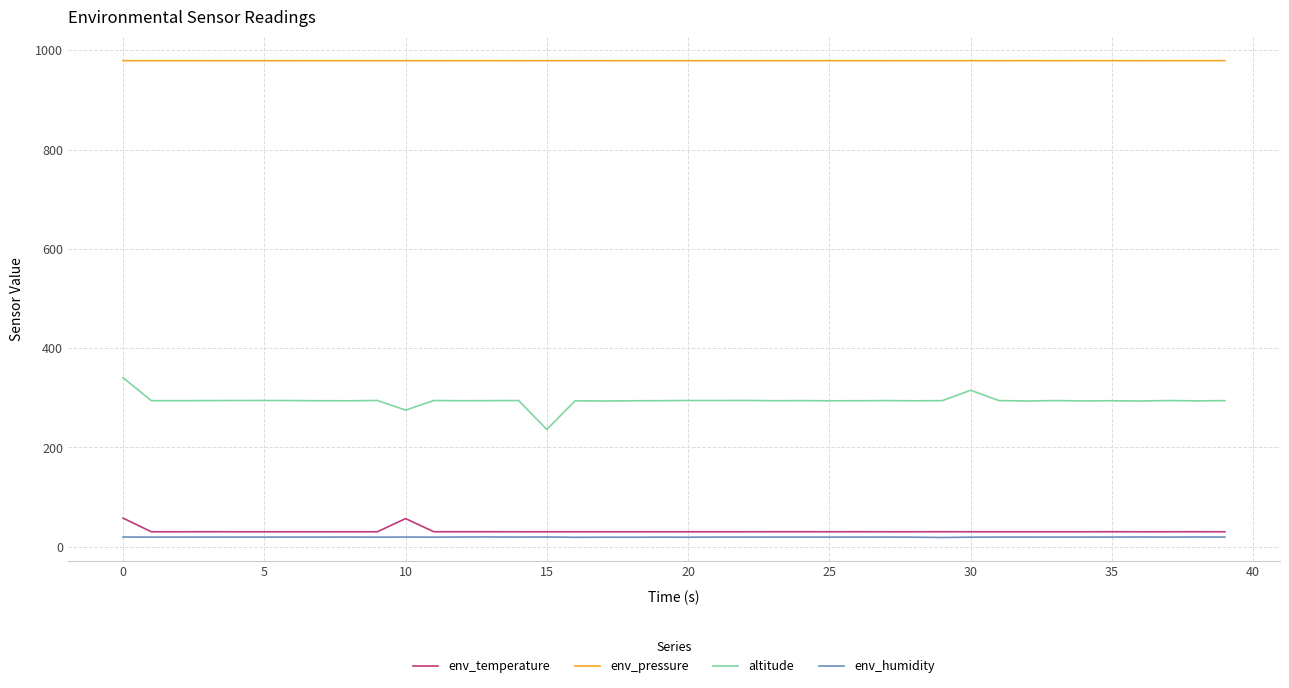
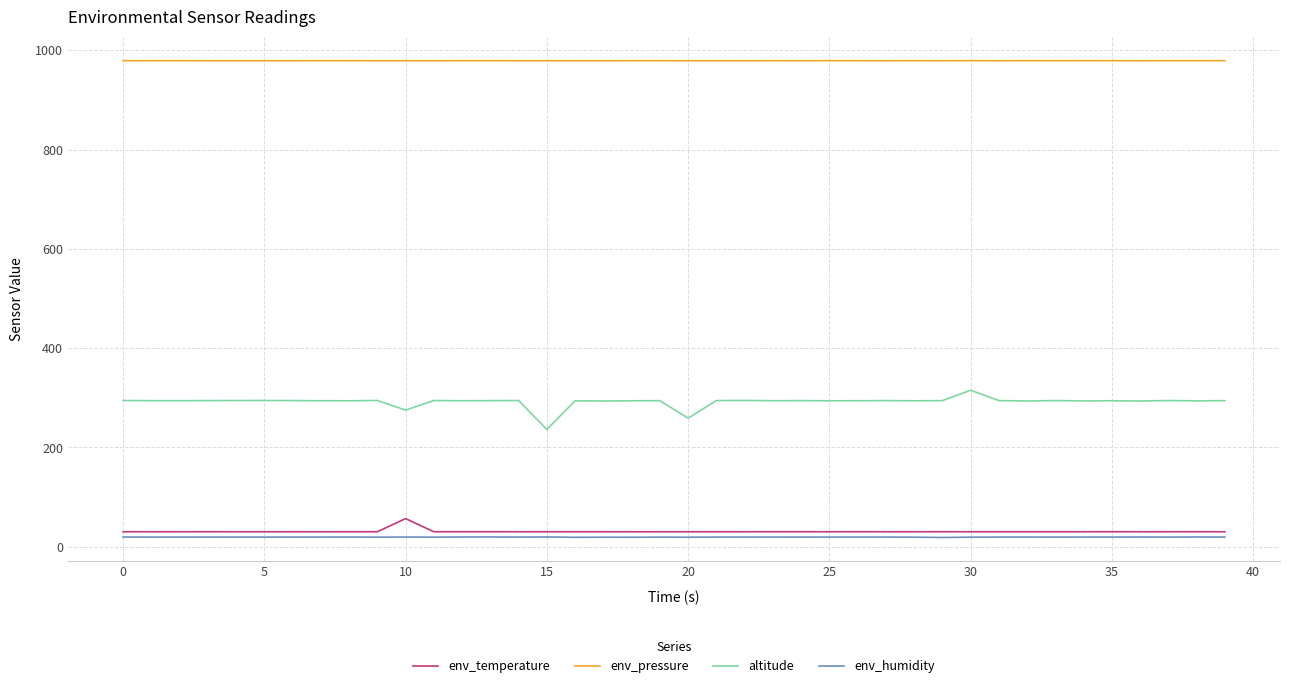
env_temperature, 0: 60 -> 30
altitude, 0: 340 -> 290
altitude, 20: 290 -> 260
